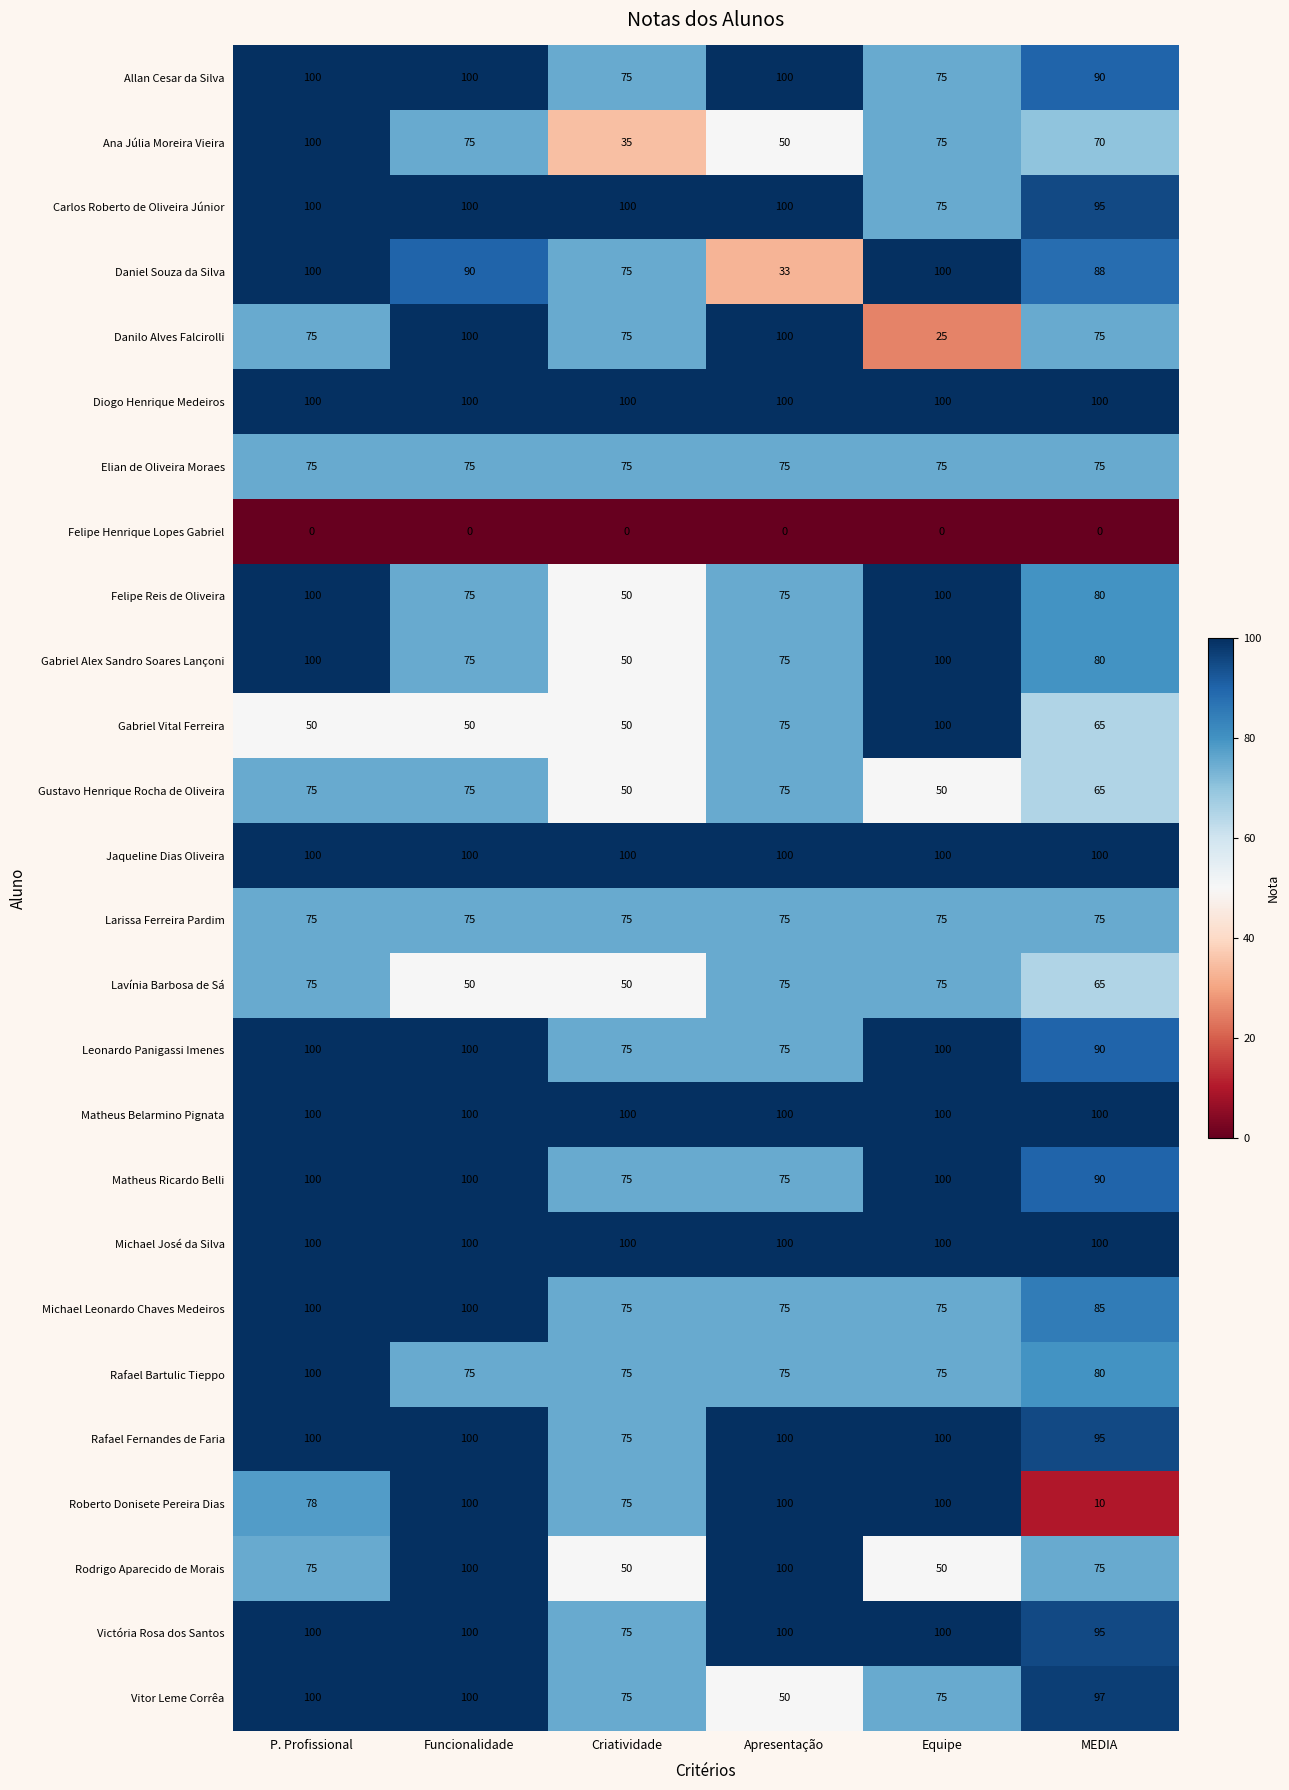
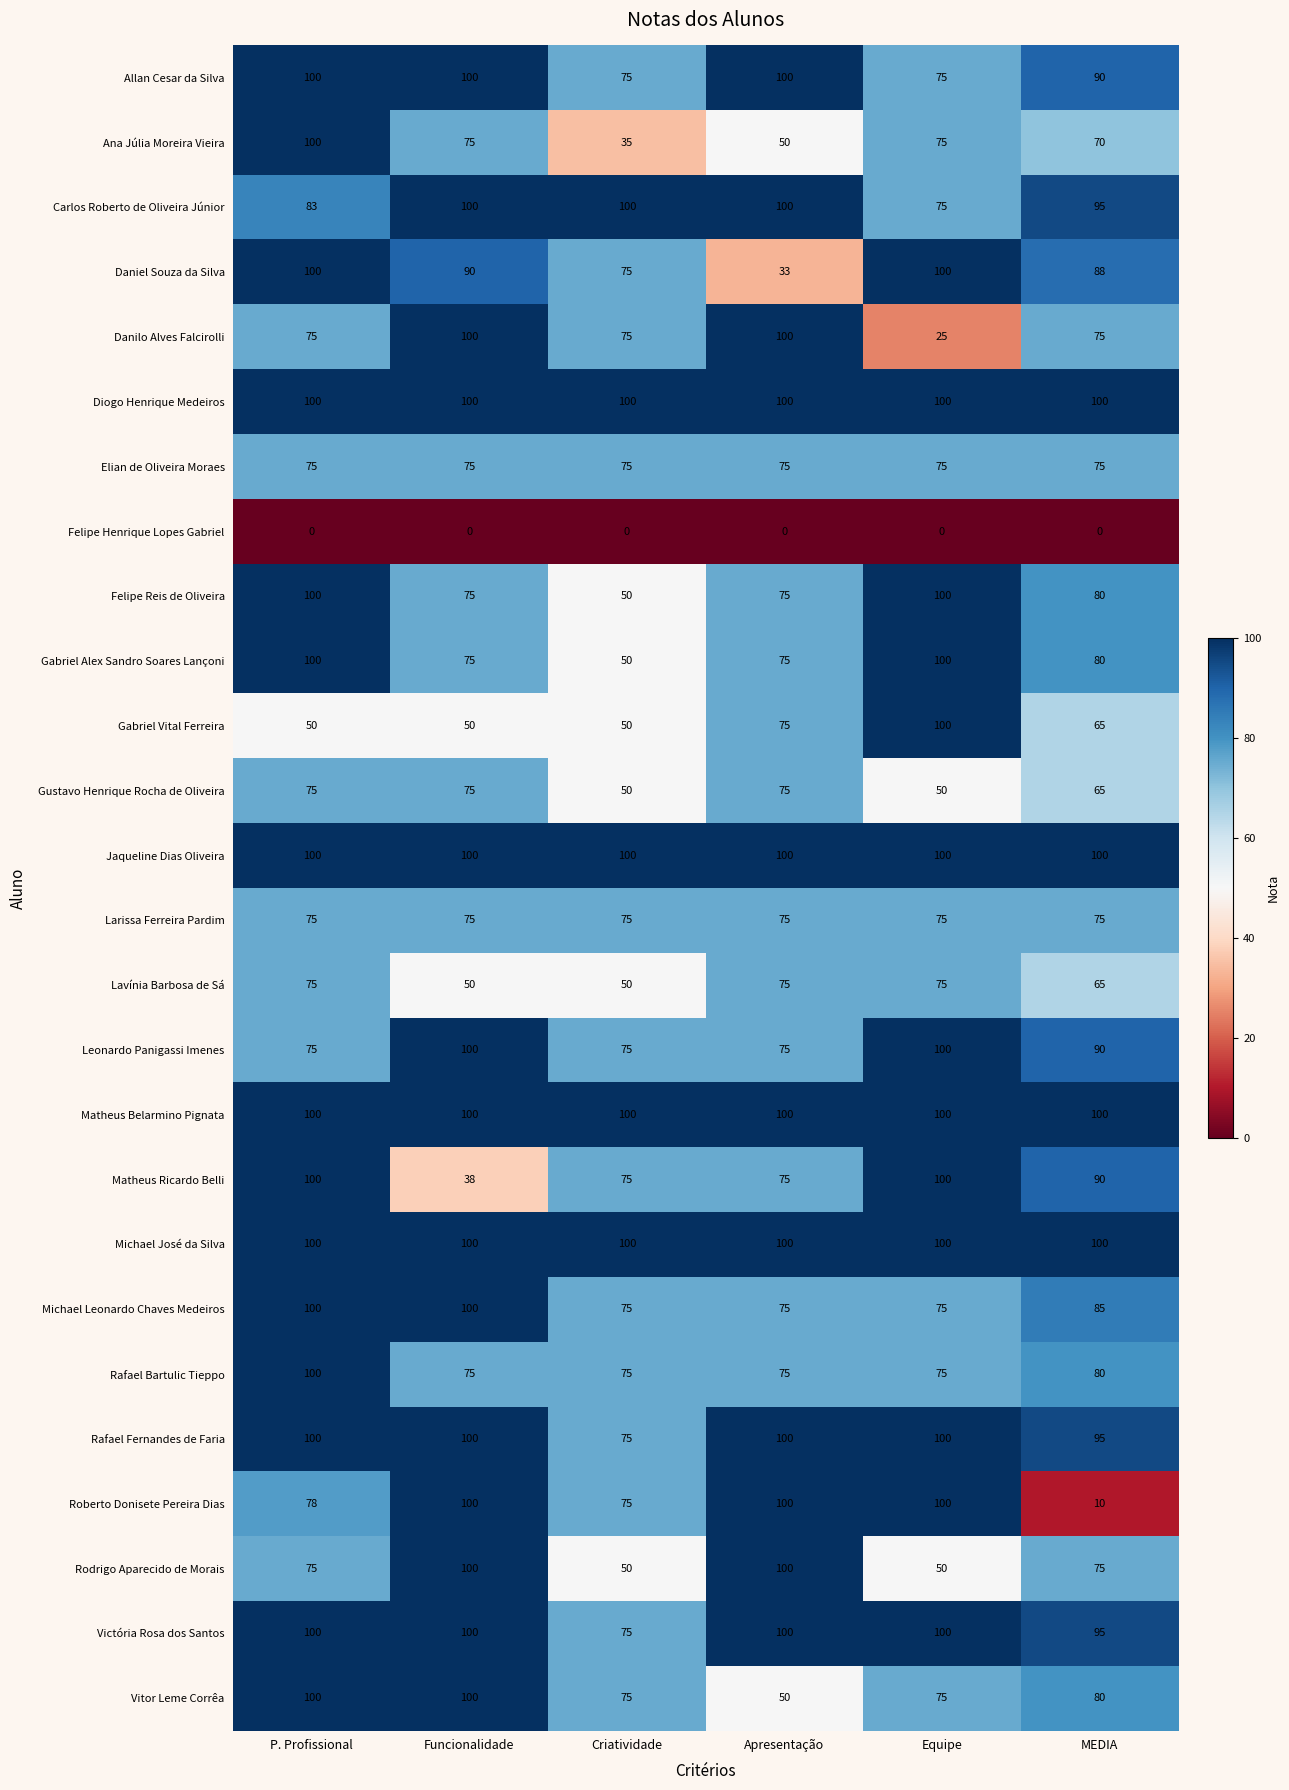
Carlos Roberto de Oliveira Júnior, P. Profissional: 100 -> 83
Leonardo Panigassi Imenes, P. Profissional: 100 -> 75
Matheus Ricardo Belli, Funcionalidade: 100 -> 38
Vitor Leme Corrêa, MEDIA: 97 -> 80
